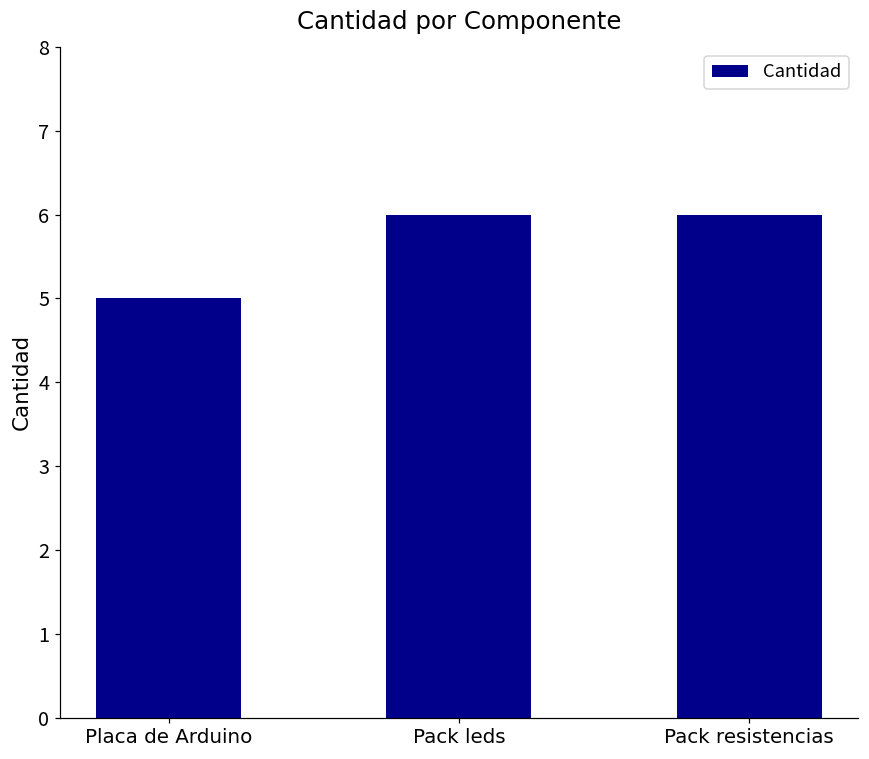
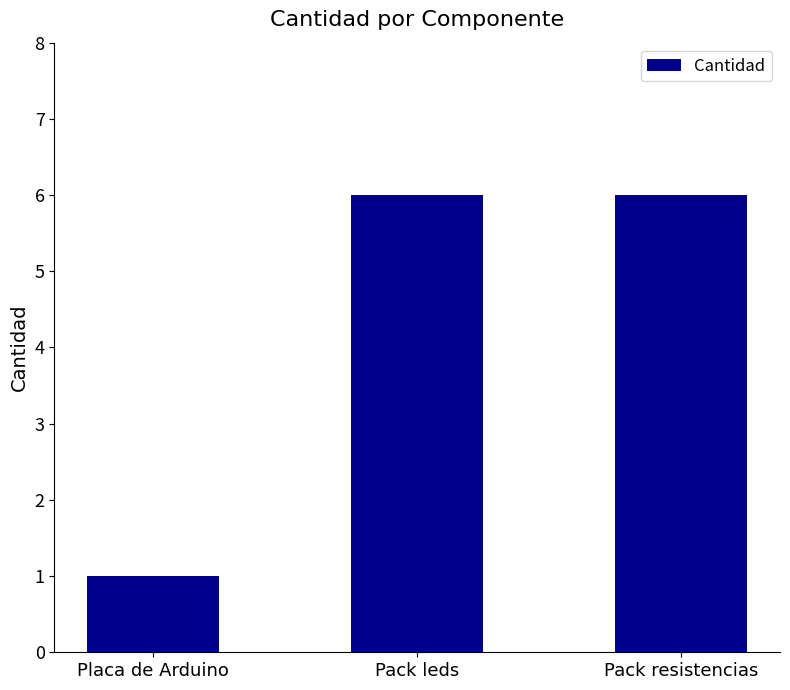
Placa de Arduino: 5 -> 1
